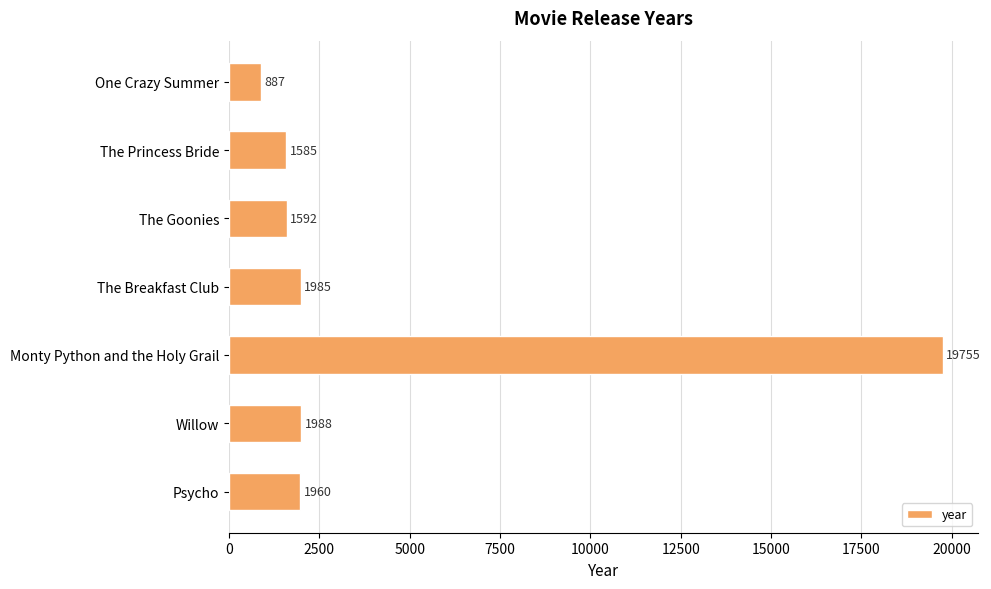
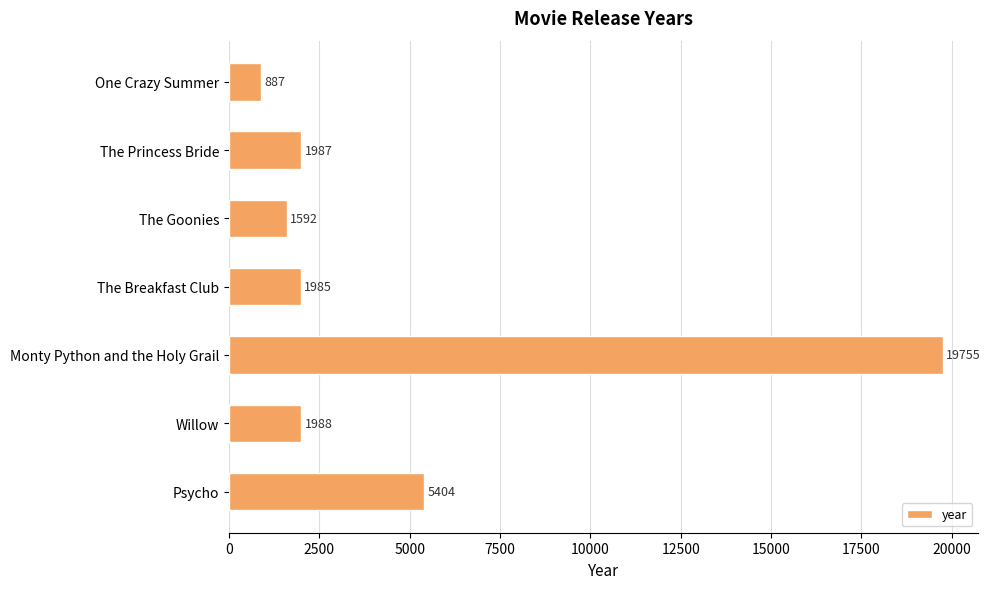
The Princess Bride: 1585 -> 1987
Psycho: 1960 -> 5404
